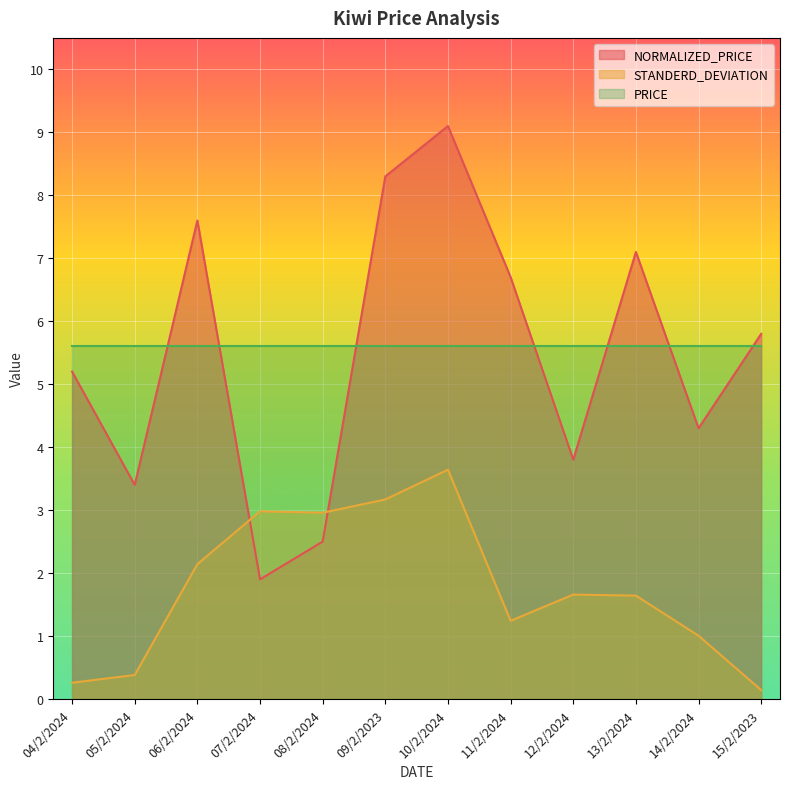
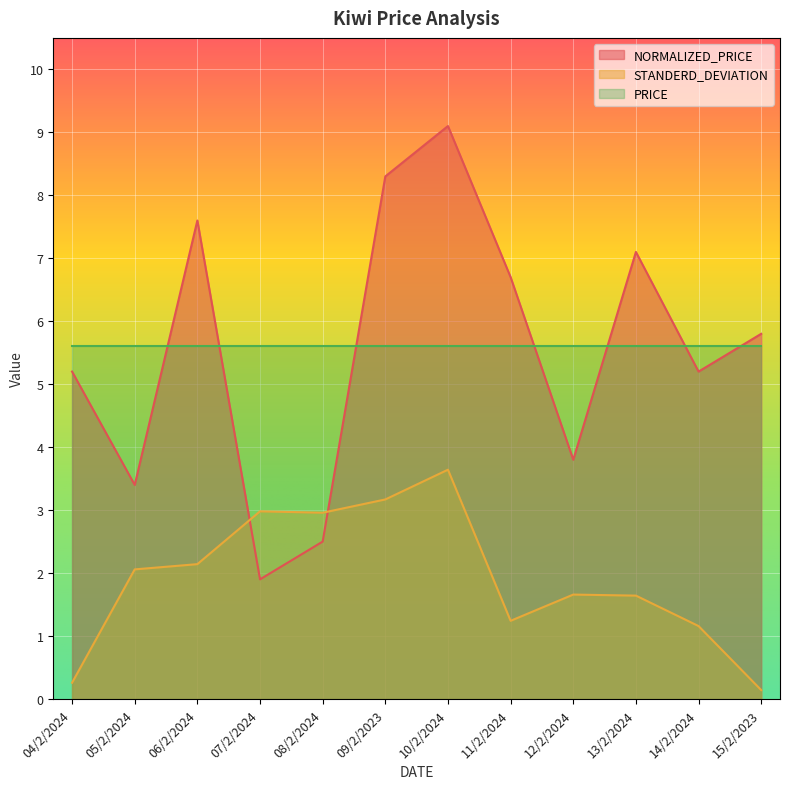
STANDERD_DEVIATION, 05/2/2024: 0.4 -> 2.1
NORMALIZED_PRICE, 14/2/2024: 4.3 -> 5.2
STANDERD_DEVIATION, 14/2/2024: 1.0 -> 1.2
